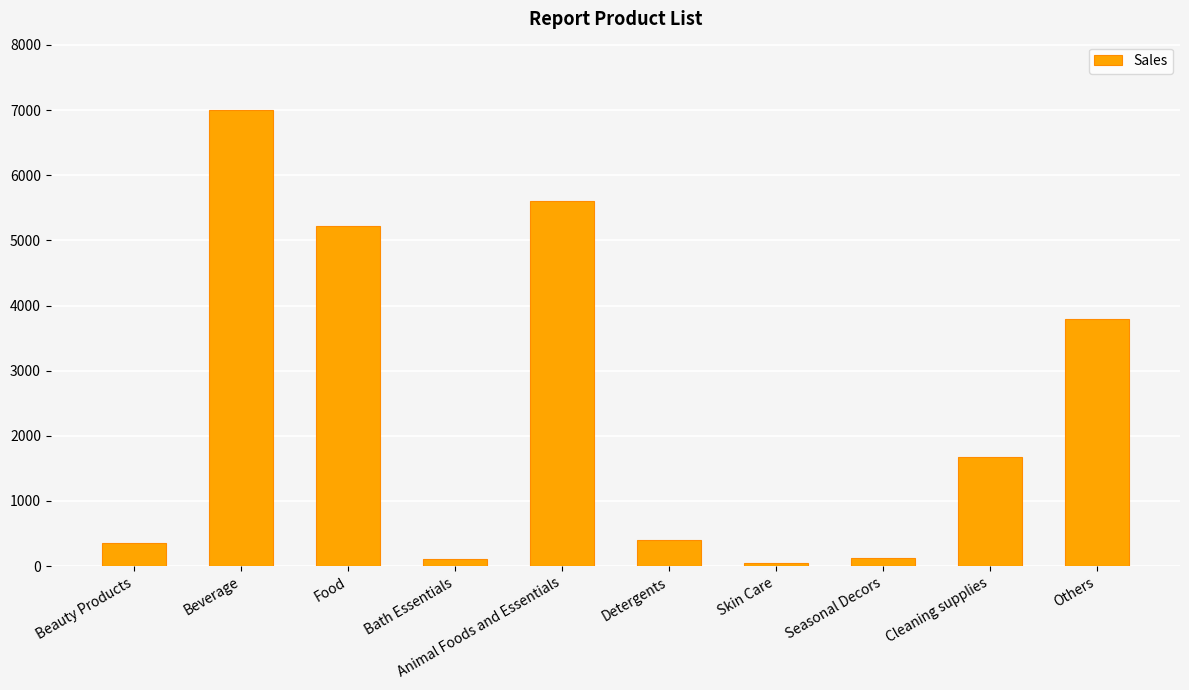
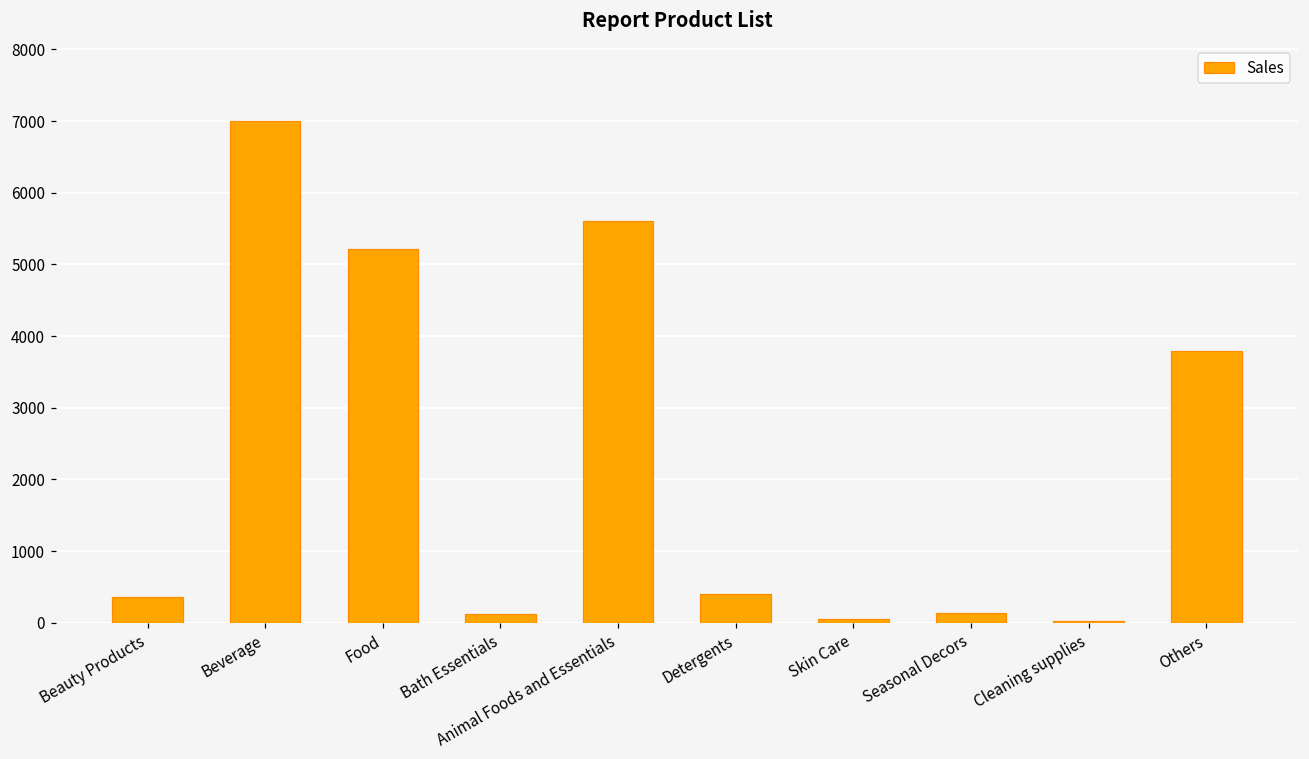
Cleaning supplies: 1700 -> 0
